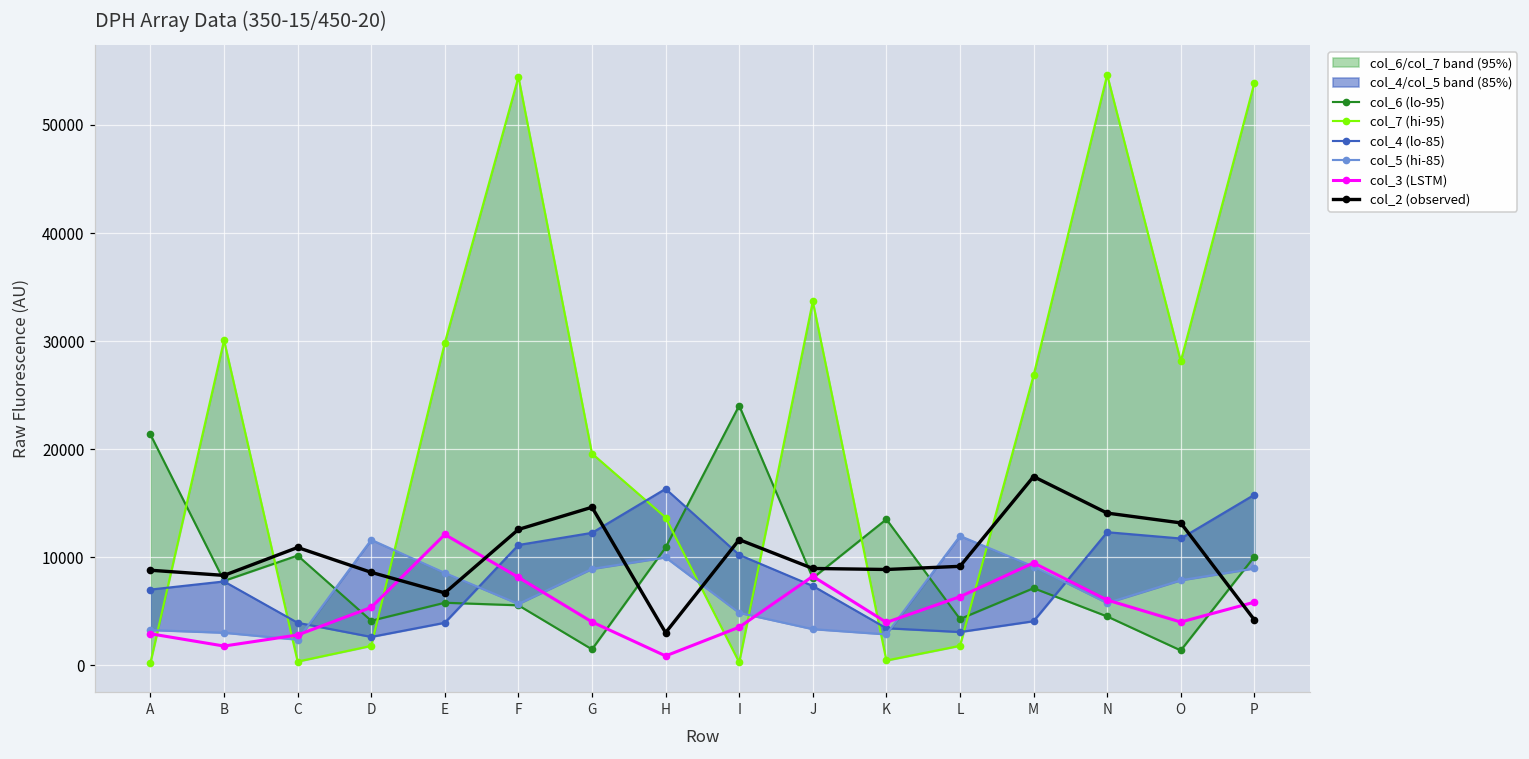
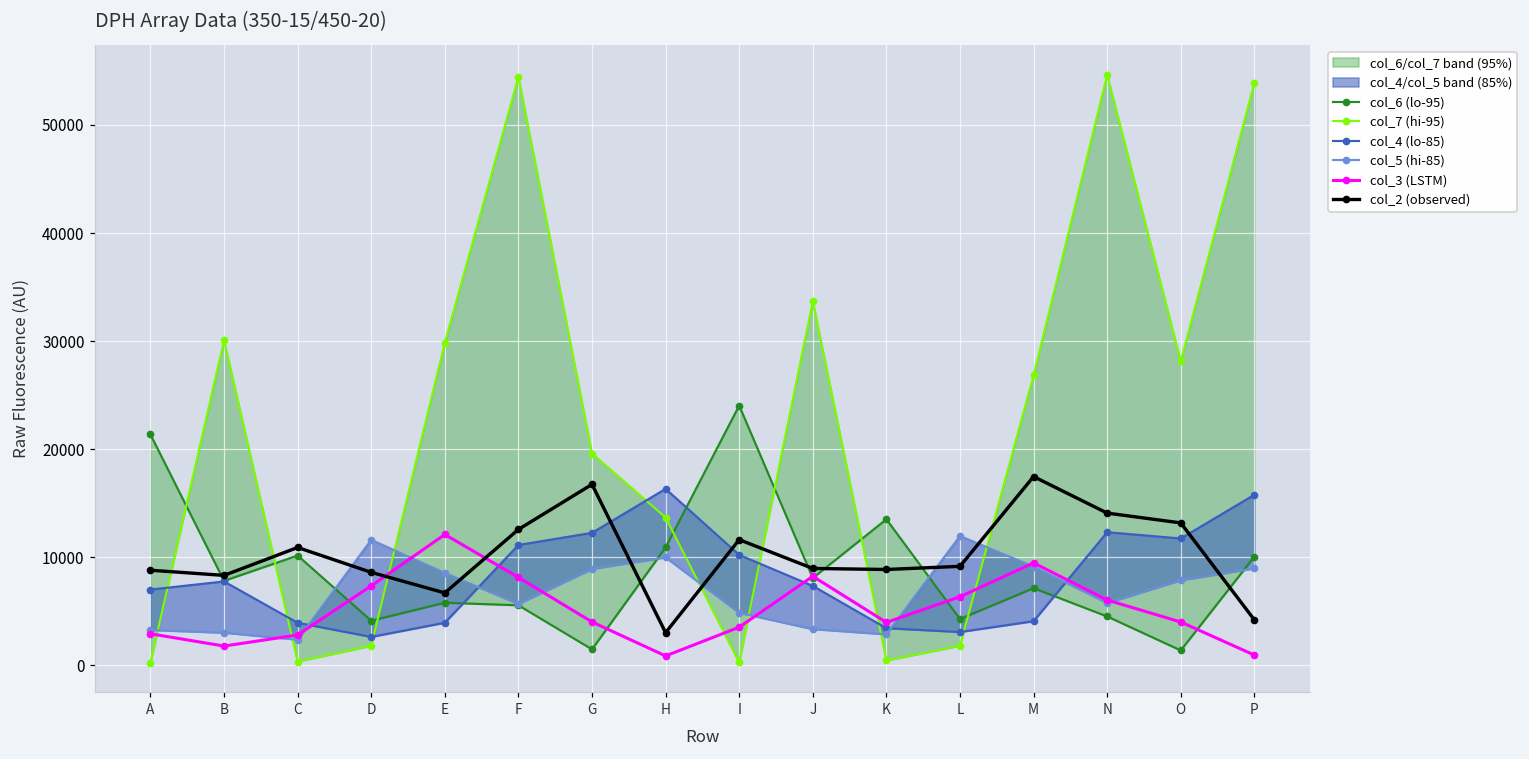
col_3 (LSTM), D: 5000 -> 7000
col_2 (observed), G: 15000 -> 17000
col_3 (LSTM), P: 6000 -> 1000
